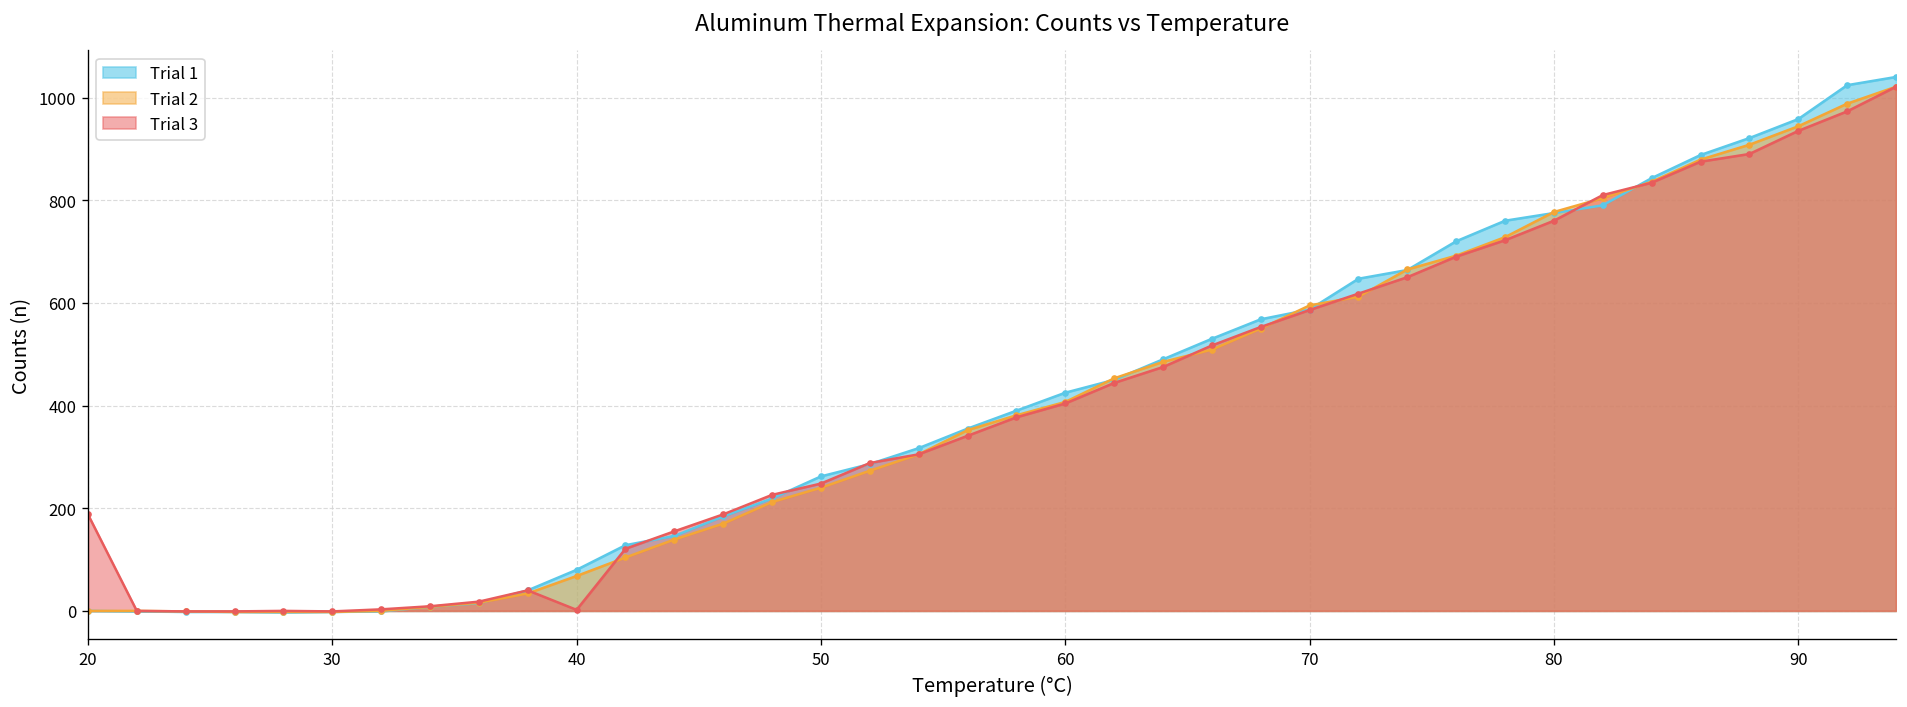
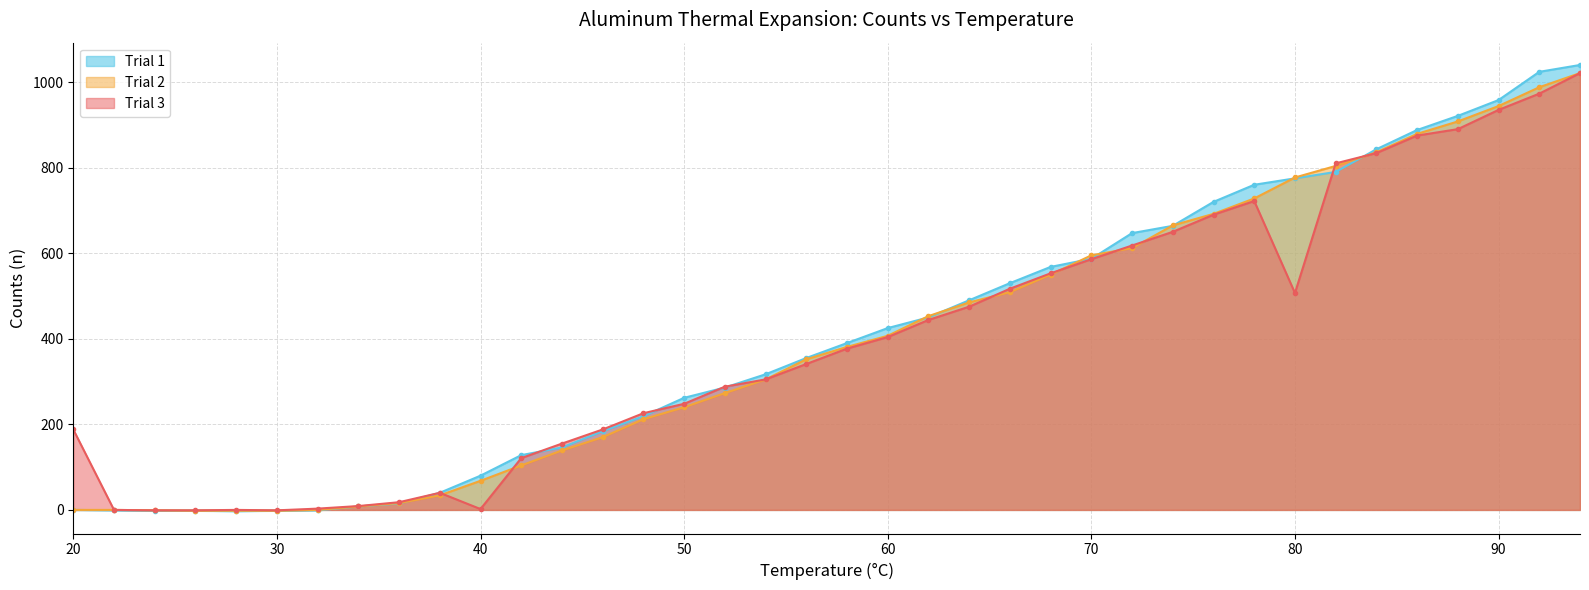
Trial 3, 80: 760 -> 510
